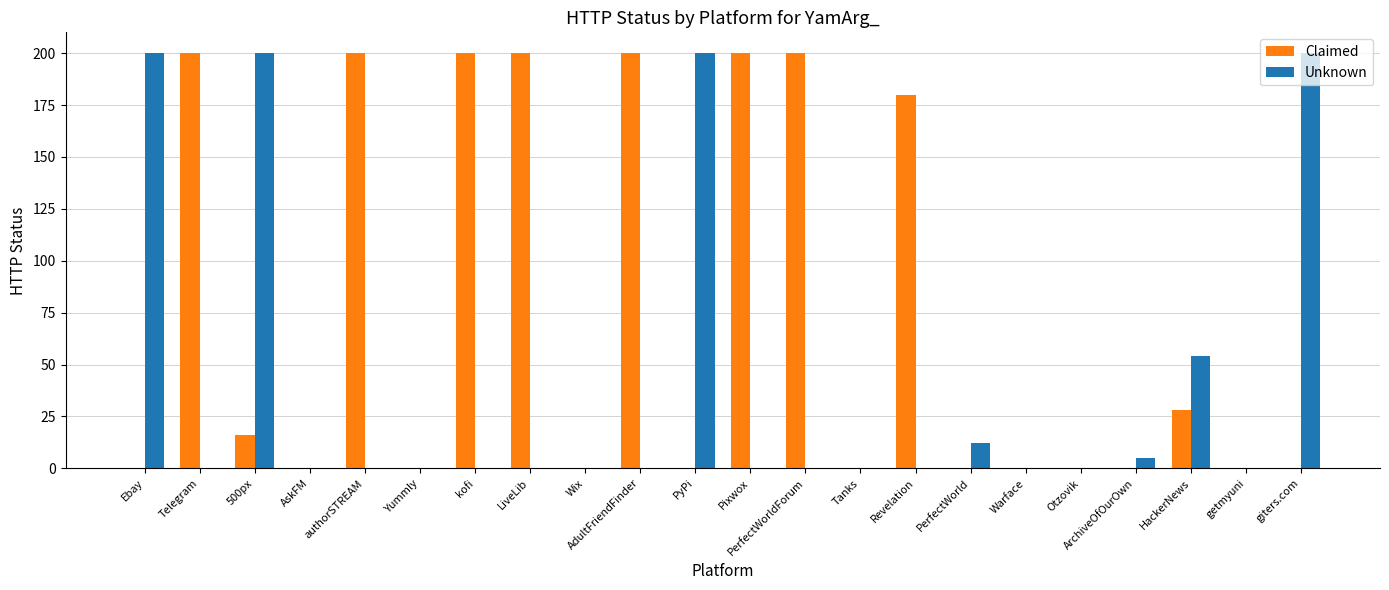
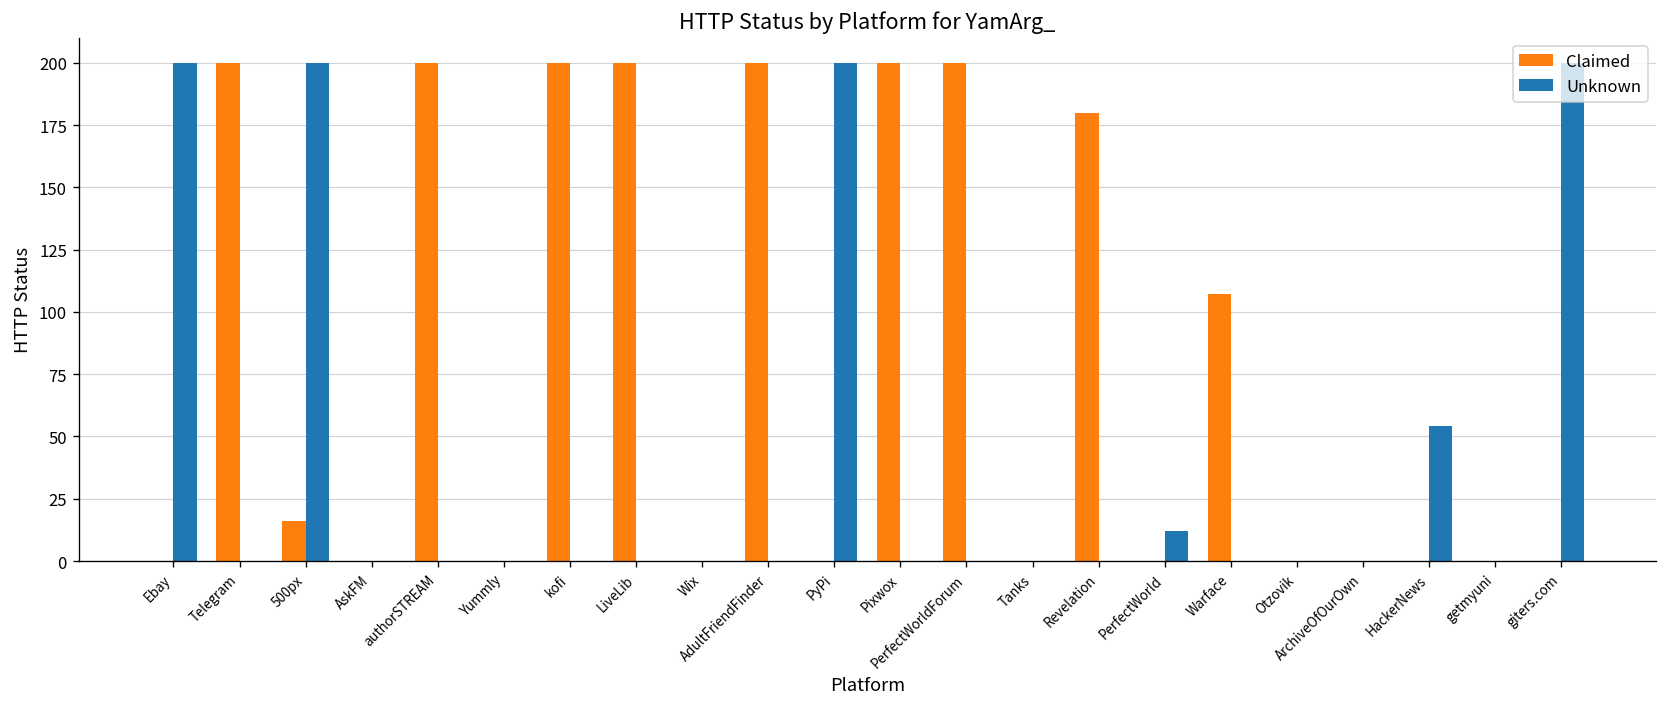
Claimed, Warface: 0 -> 107
Unknown, ArchiveOfOurOwn: 5 -> 0
Claimed, HackerNews: 28 -> 0
